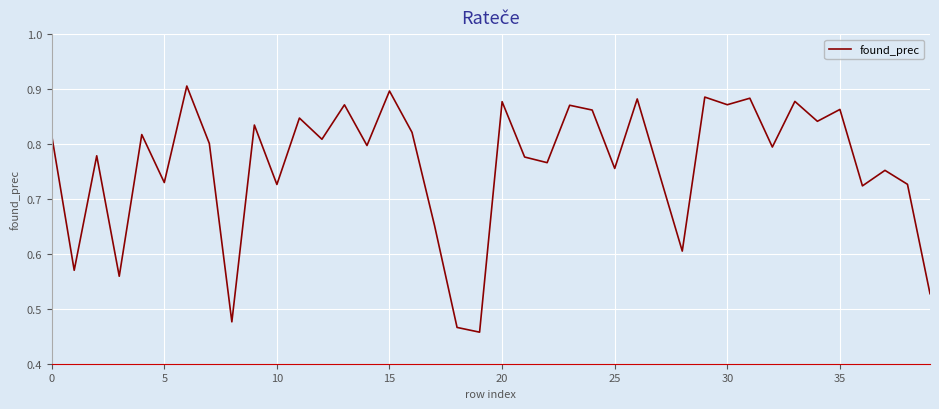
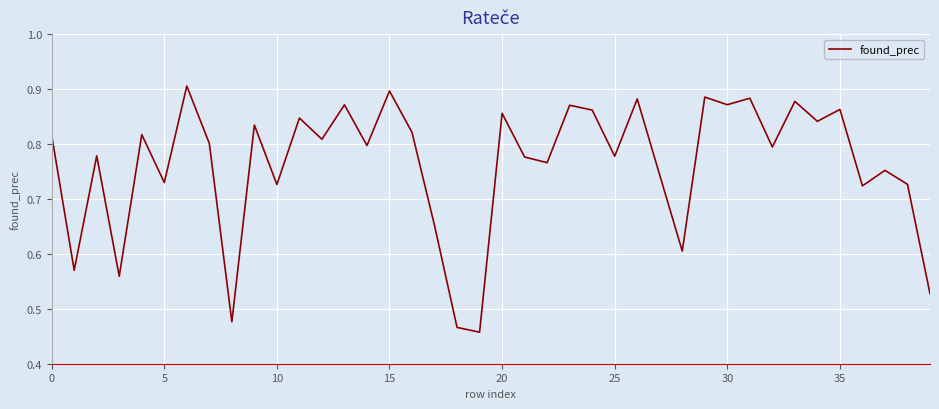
20: 0.88 -> 0.86
25: 0.76 -> 0.78
